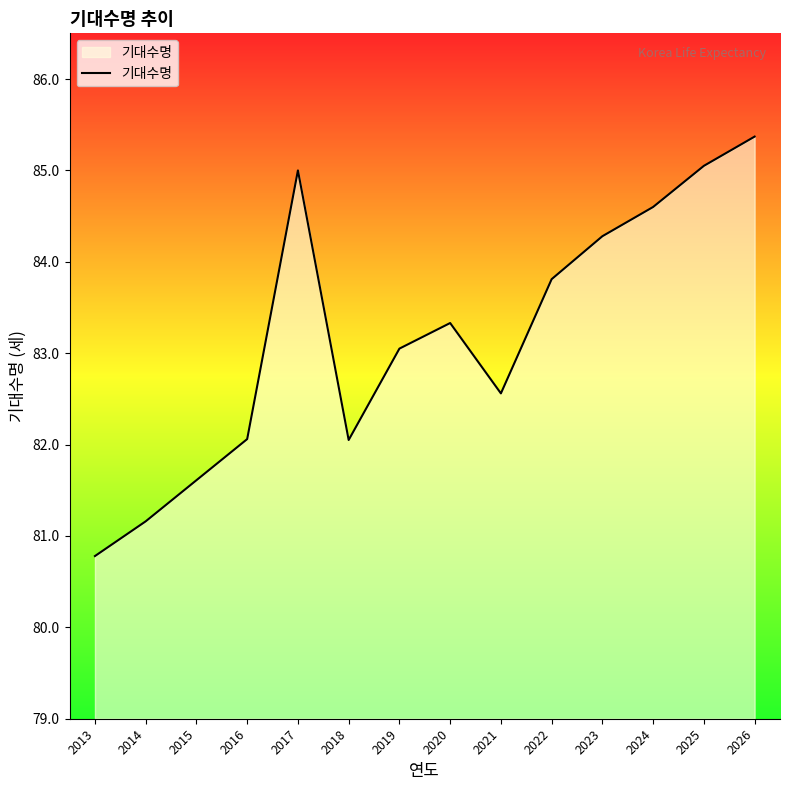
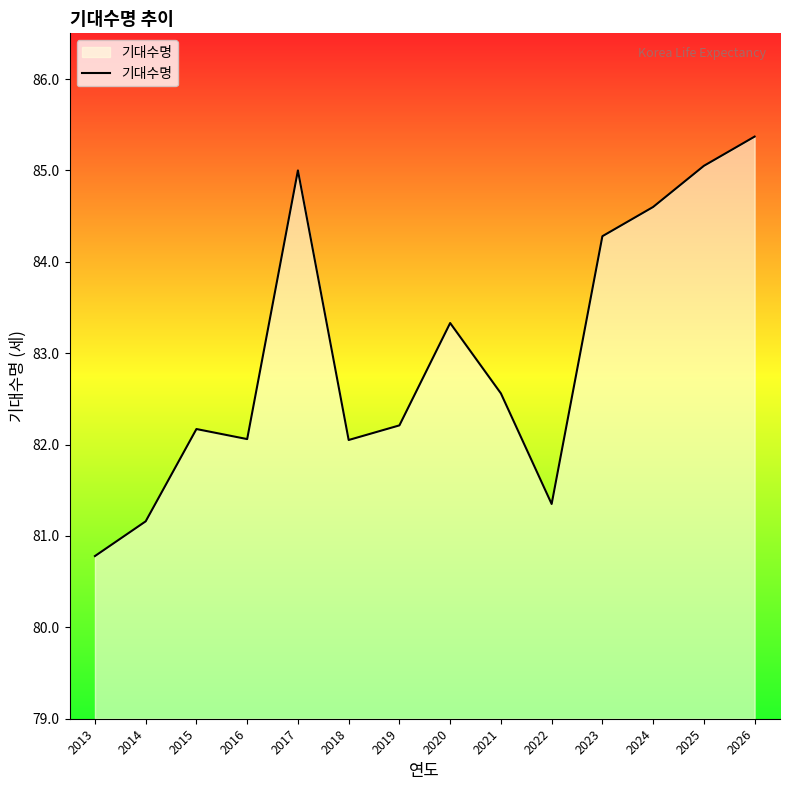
2015: 81.6 -> 82.2
2019: 83.1 -> 82.2
2022: 83.8 -> 81.4
